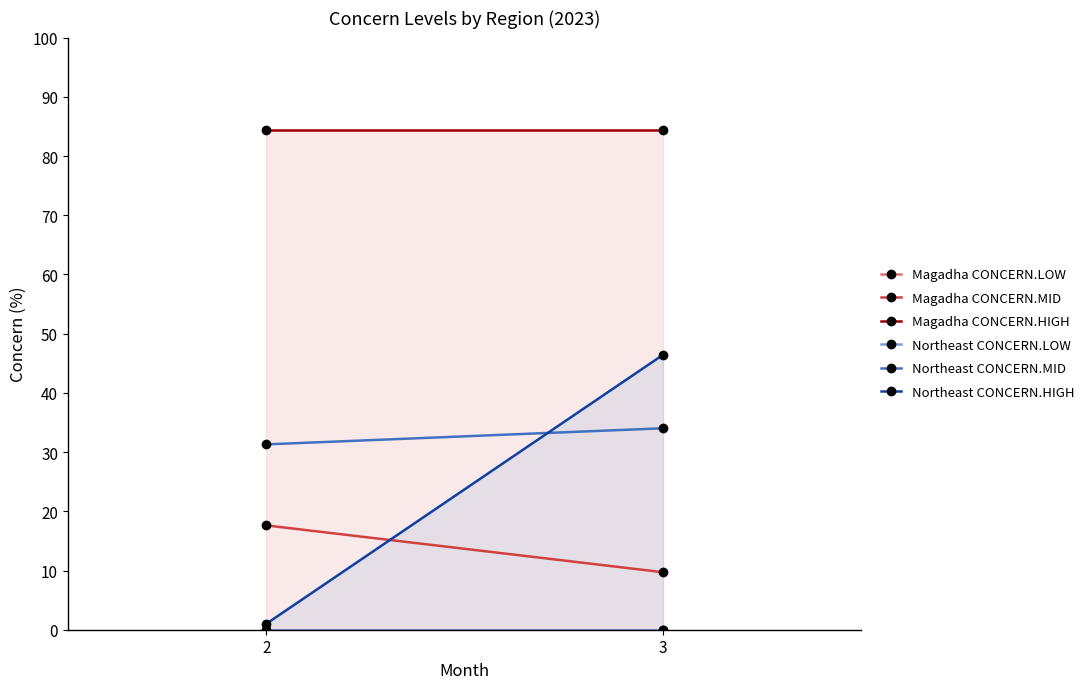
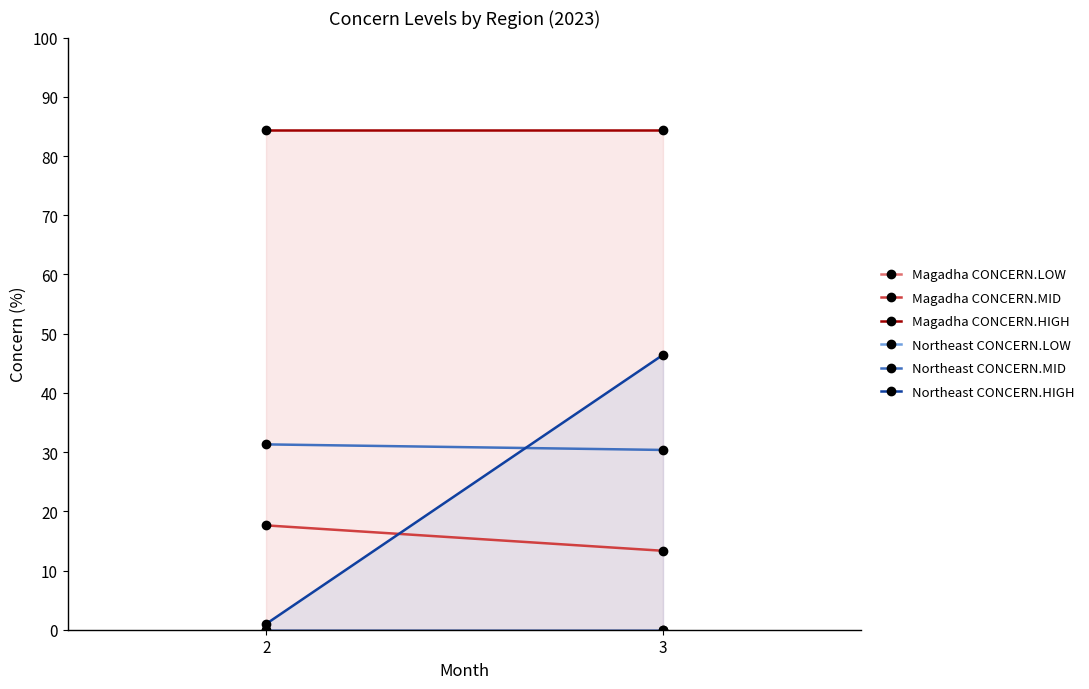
Magadha CONCERN.MID, 3: 10 -> 13
Northeast CONCERN.MID, 3: 34 -> 30
